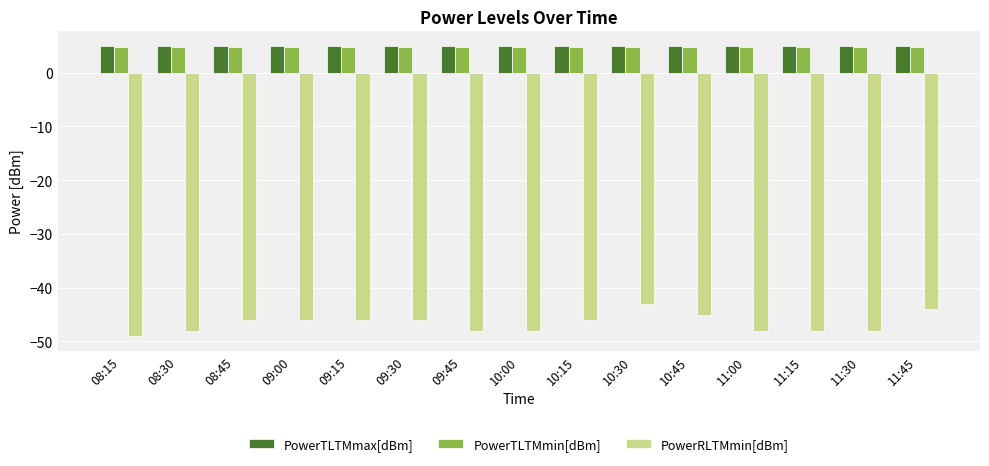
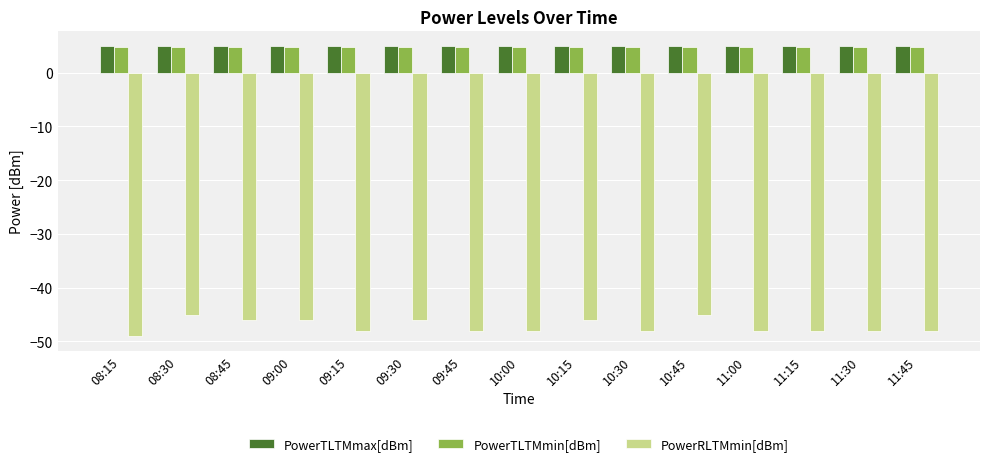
PowerRLTMmin[dBm], 08:30: -48 -> -45
PowerRLTMmin[dBm], 09:15: -46 -> -48
PowerRLTMmin[dBm], 10:30: -43 -> -48
PowerRLTMmin[dBm], 11:45: -44 -> -48
